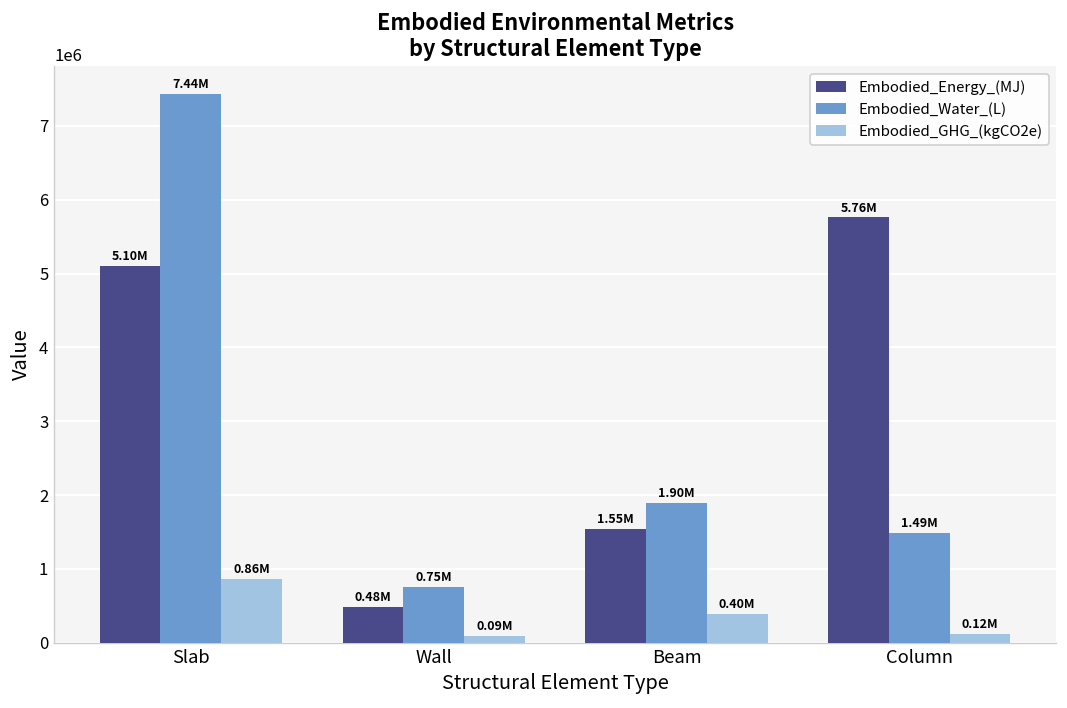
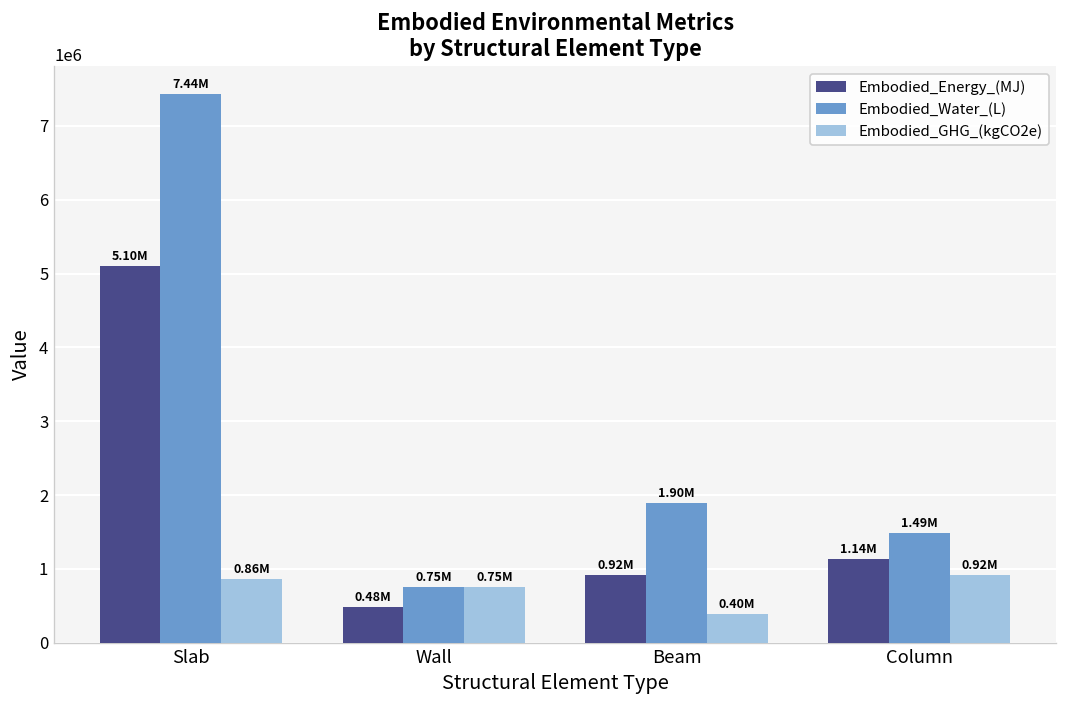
Embodied_GHG_(kgCO2e), Wall: 0.09M -> 0.75M
Embodied_Energy_(MJ), Beam: 1.55M -> 0.92M
Embodied_Energy_(MJ), Column: 5.76M -> 1.14M
Embodied_GHG_(kgCO2e), Column: 0.12M -> 0.92M
